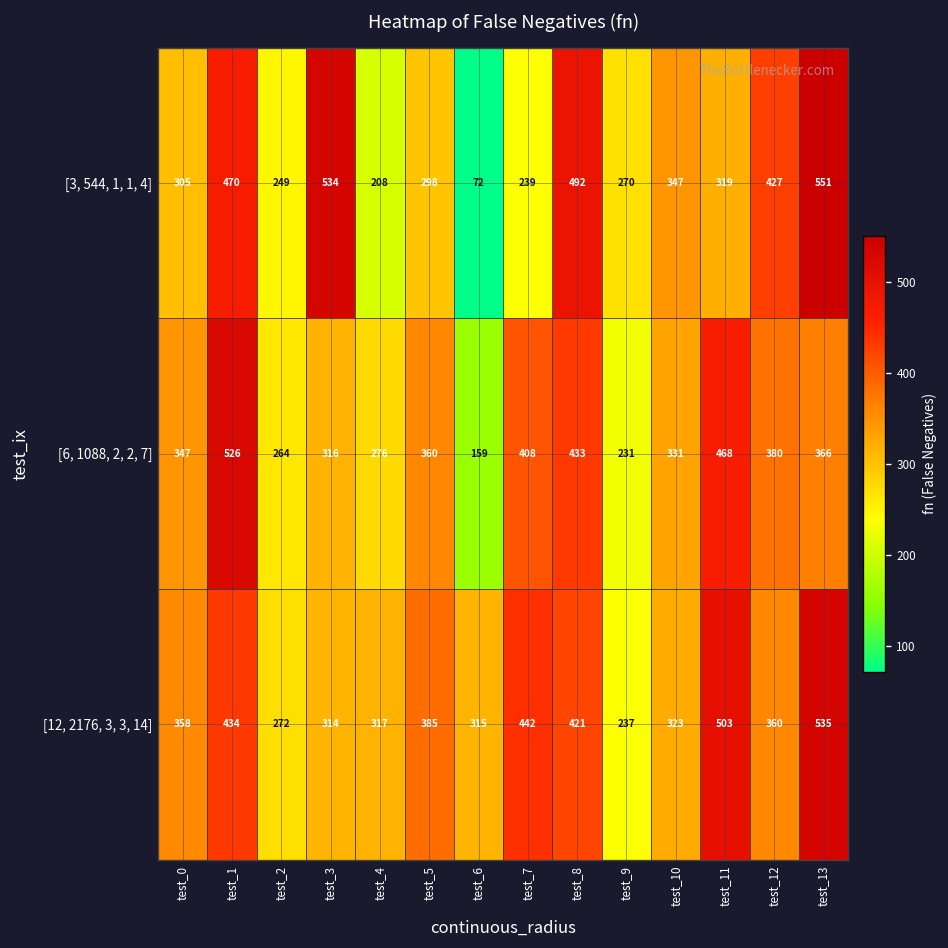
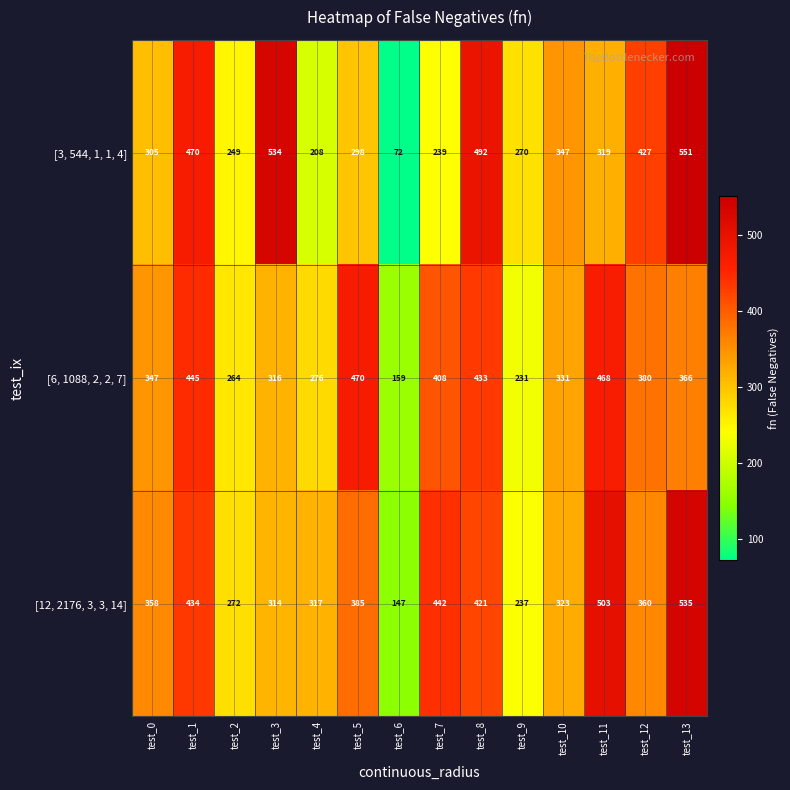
[6, 1088, 2, 2, 7], test_1: 526 -> 445
[6, 1088, 2, 2, 7], test_5: 360 -> 470
[12, 2176, 3, 3, 14], test_6: 315 -> 147
